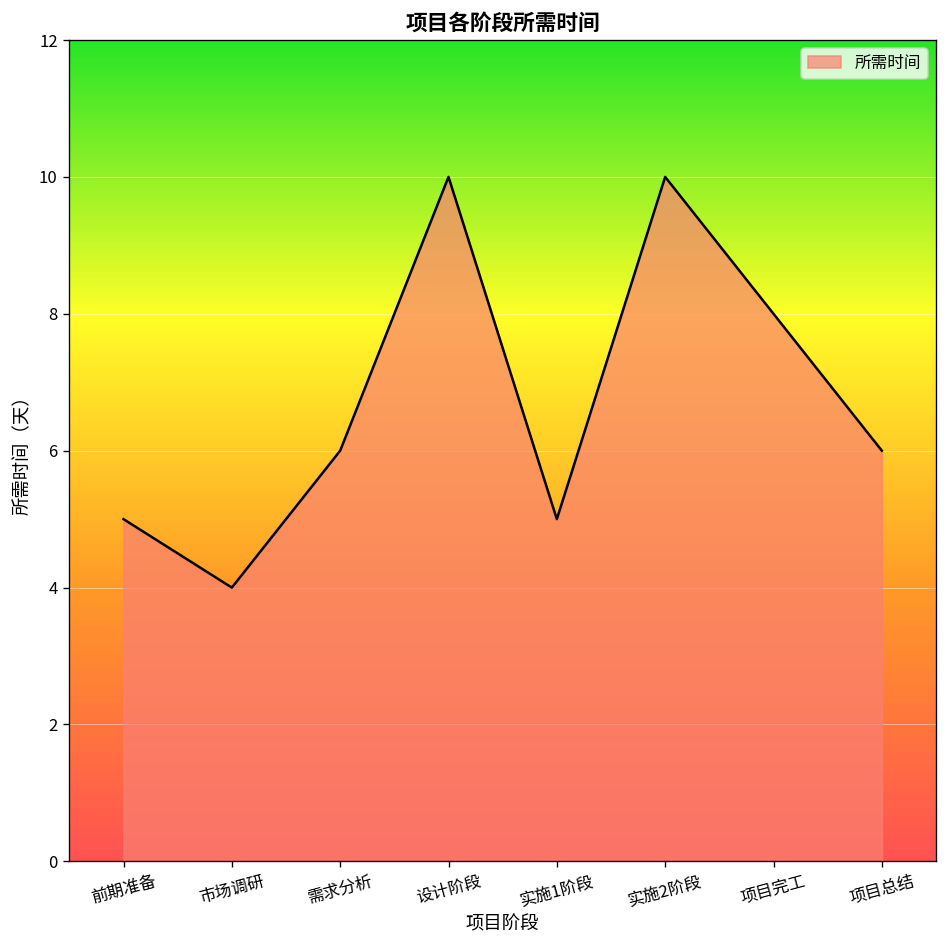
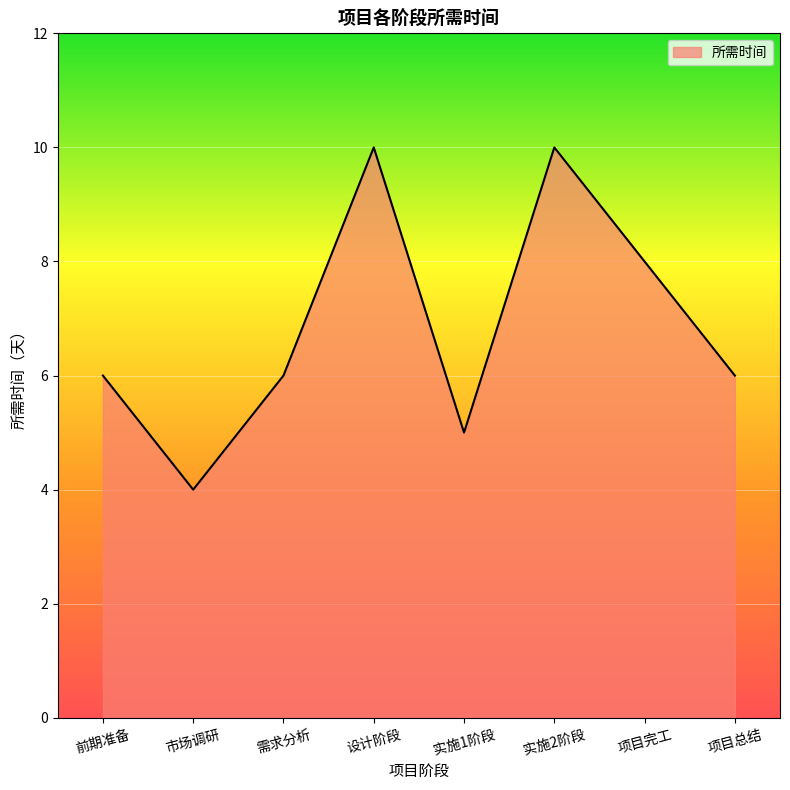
前期准备: 5 -> 6
